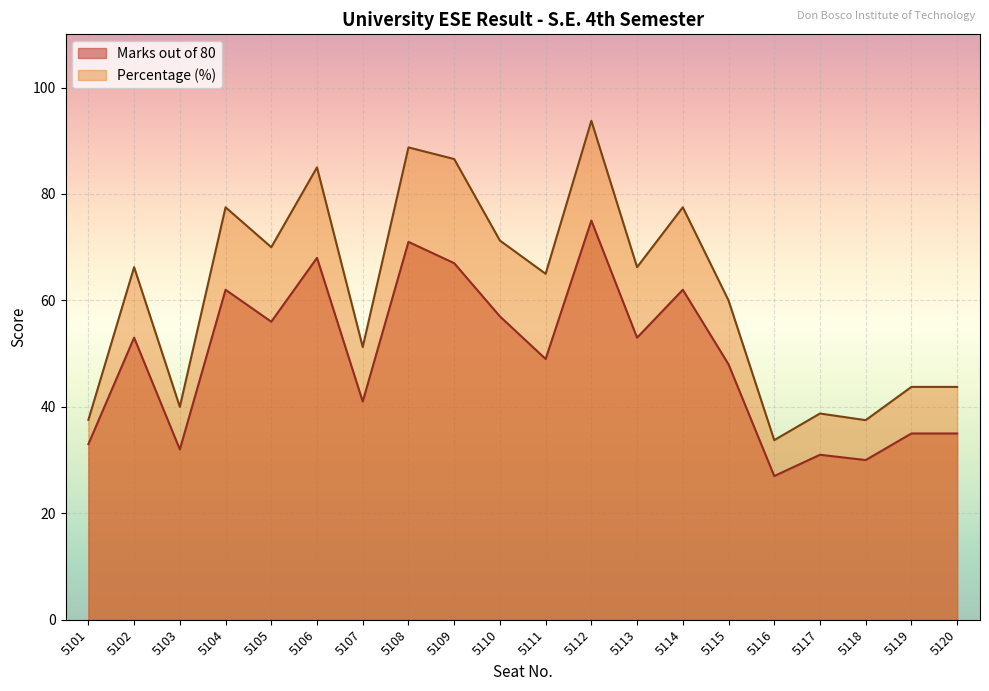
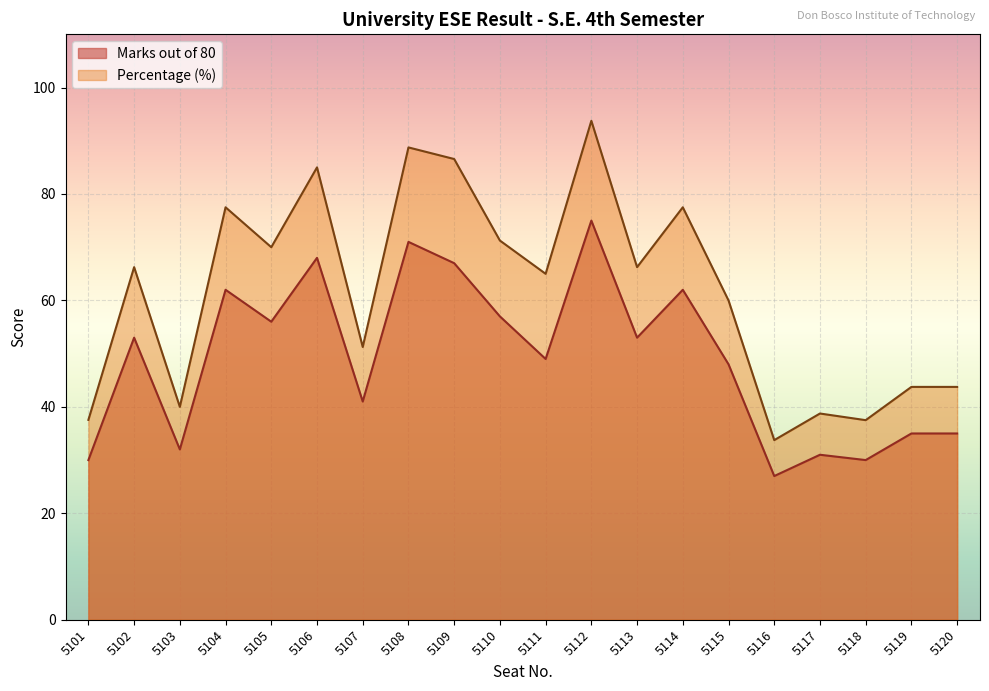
Marks out of 80, 5101: 33 -> 30
